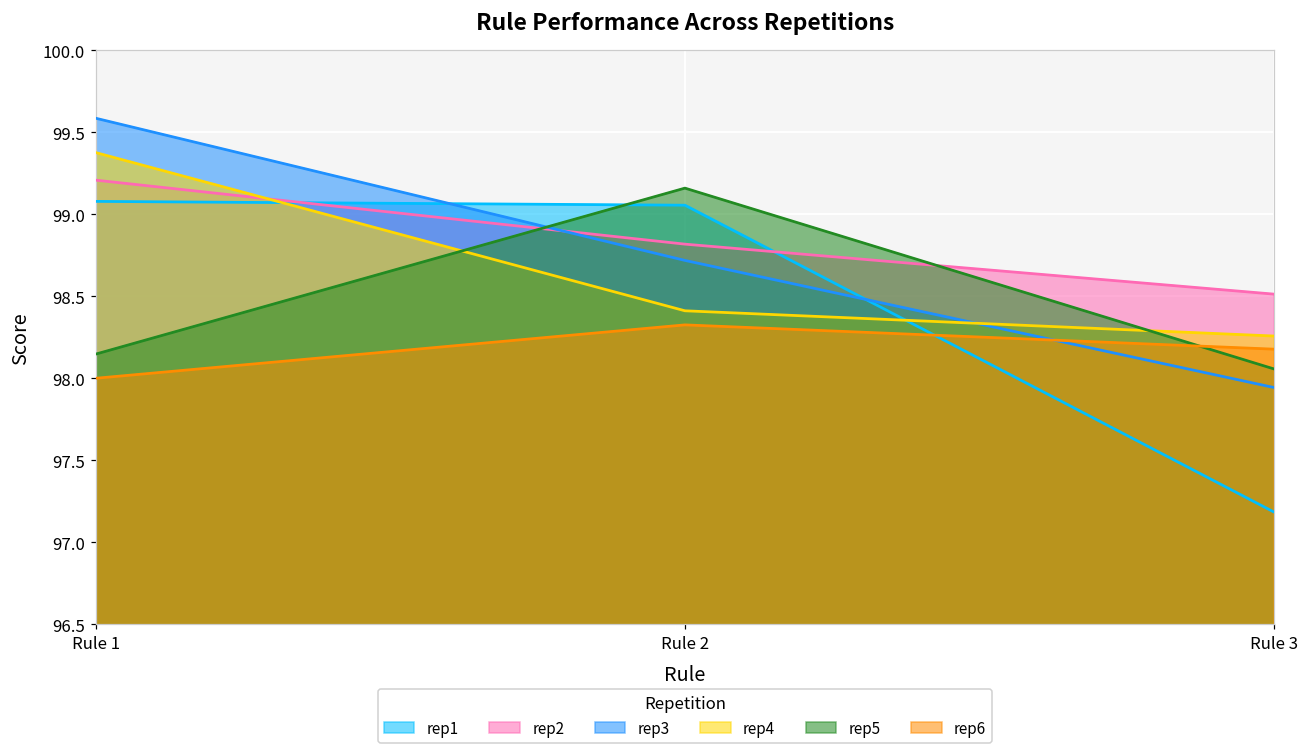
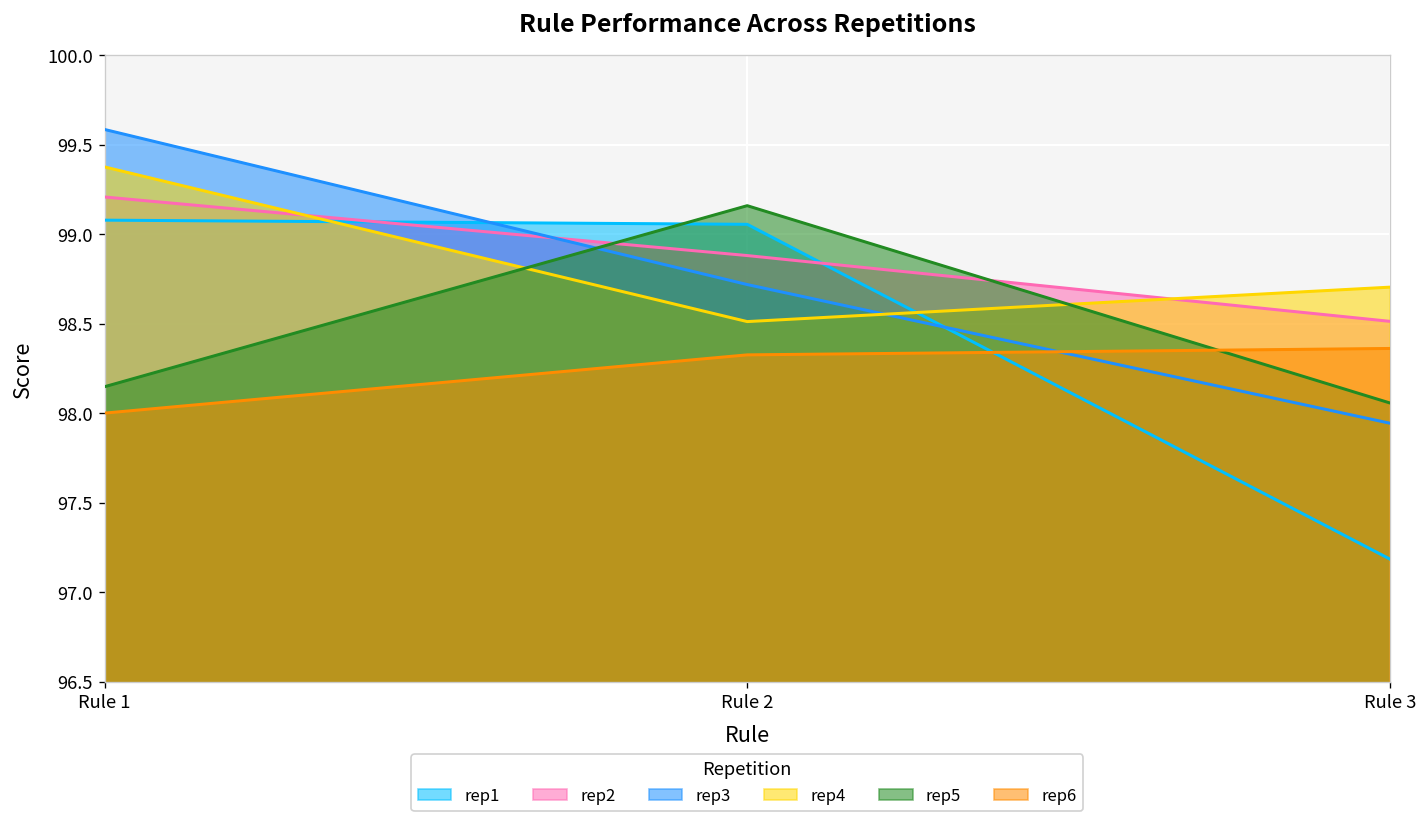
rep2, Rule 2: 98.82 -> 98.88
rep4, Rule 2: 98.41 -> 98.51
rep4, Rule 3: 98.26 -> 98.70
rep6, Rule 3: 98.18 -> 98.36
